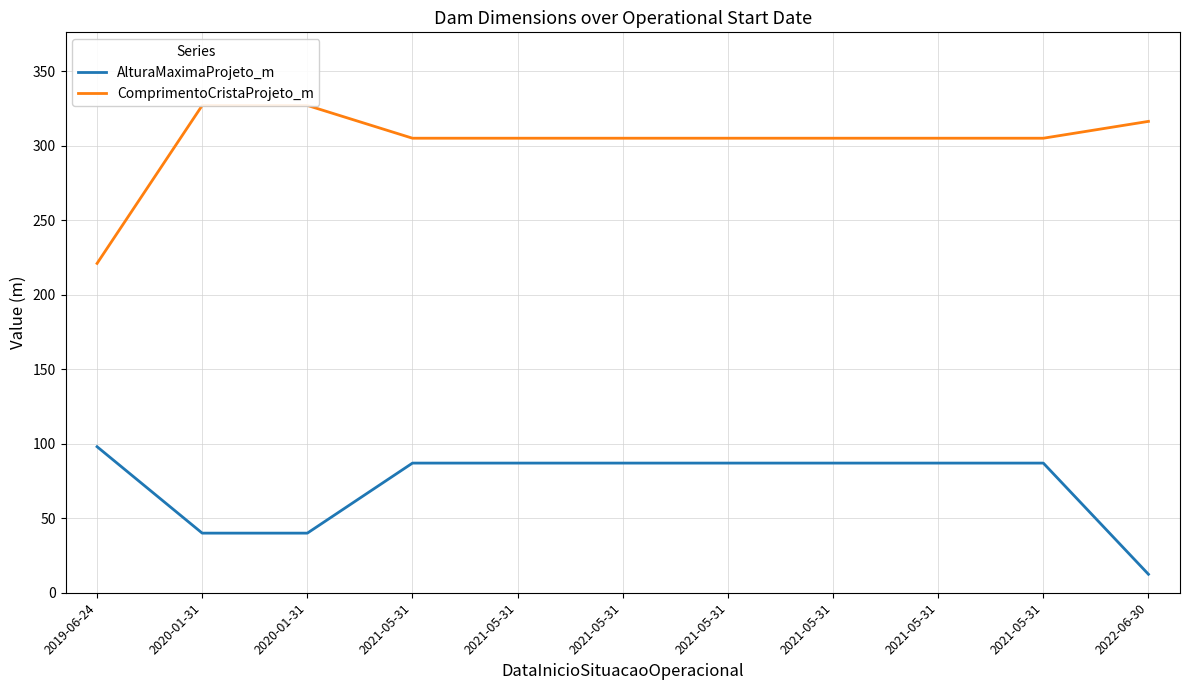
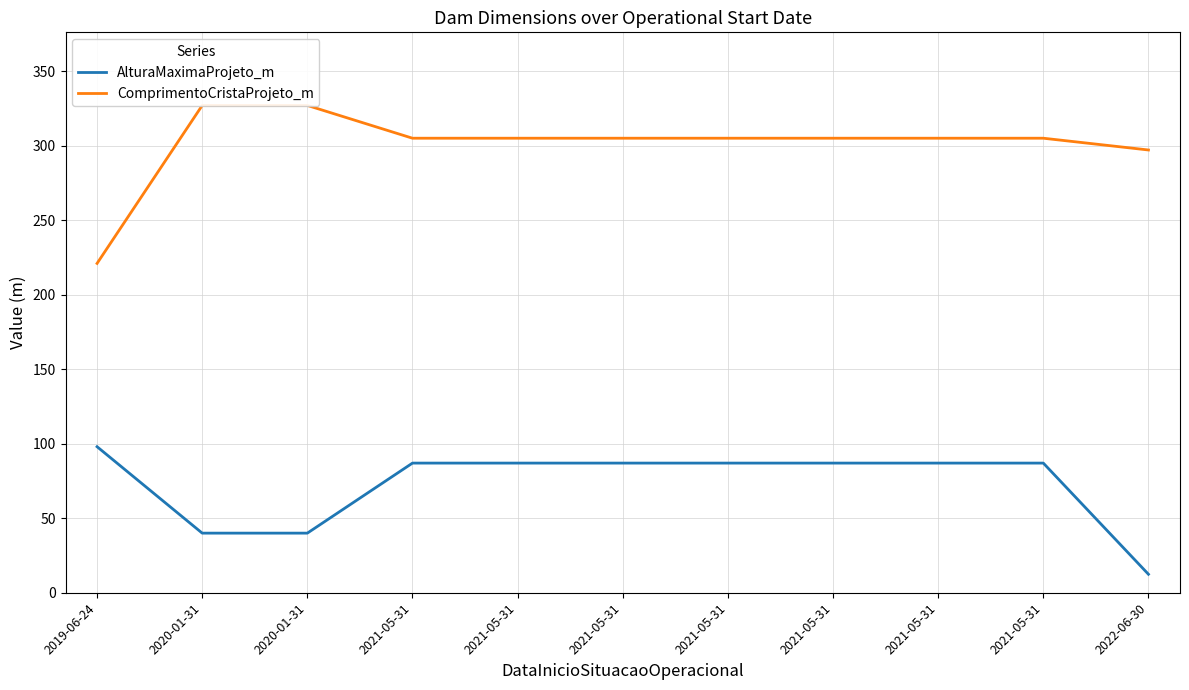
ComprimentoCristaProjeto_m, 2022-06-30: 316 -> 297
